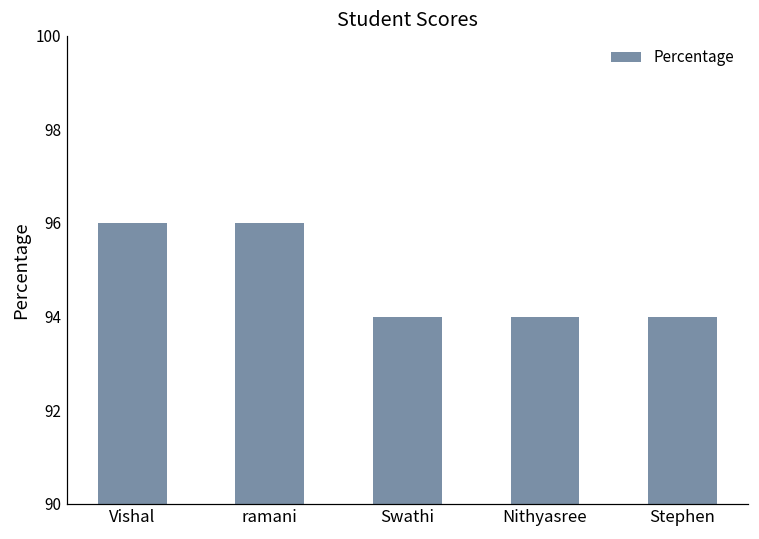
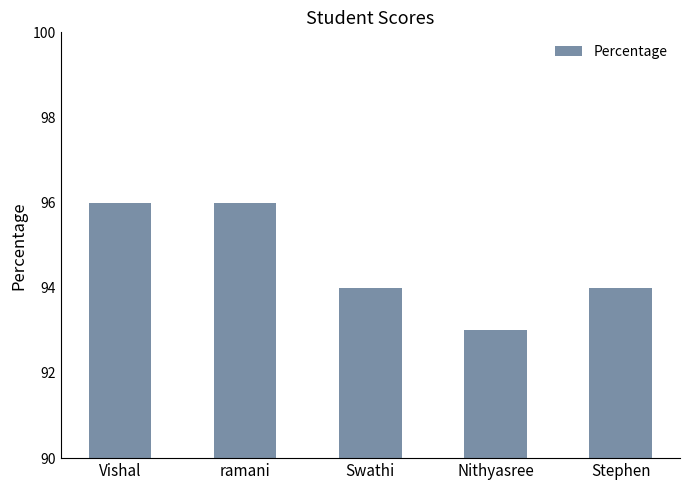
Nithyasree: 94 -> 93
